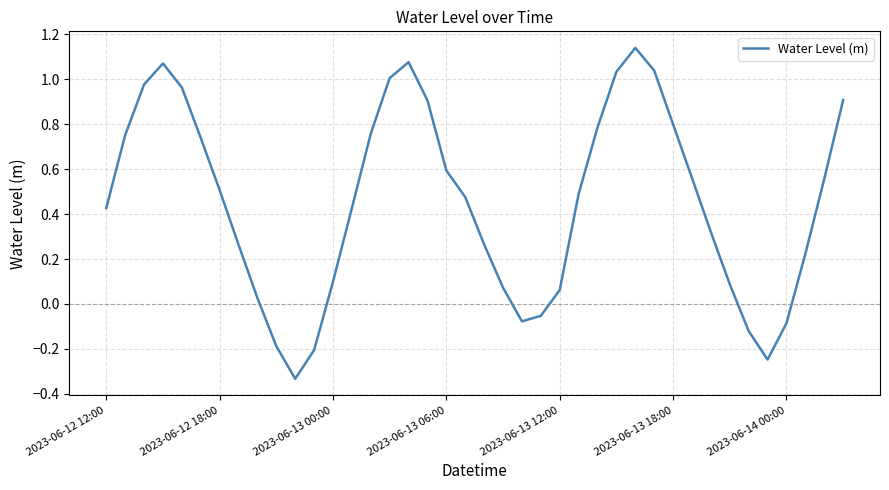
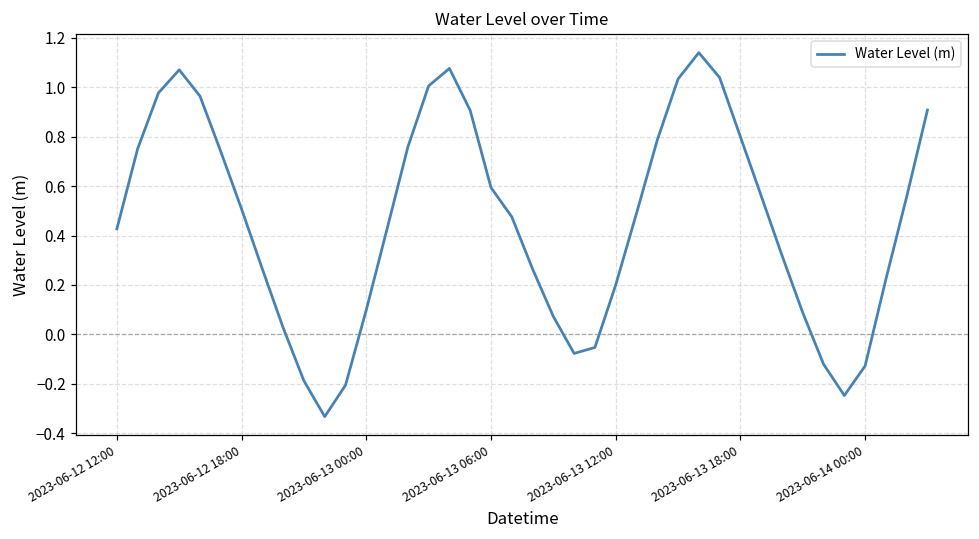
2023-06-13 12:00: 0.06 -> 0.20
2023-06-14 00:00: -0.09 -> -0.13
